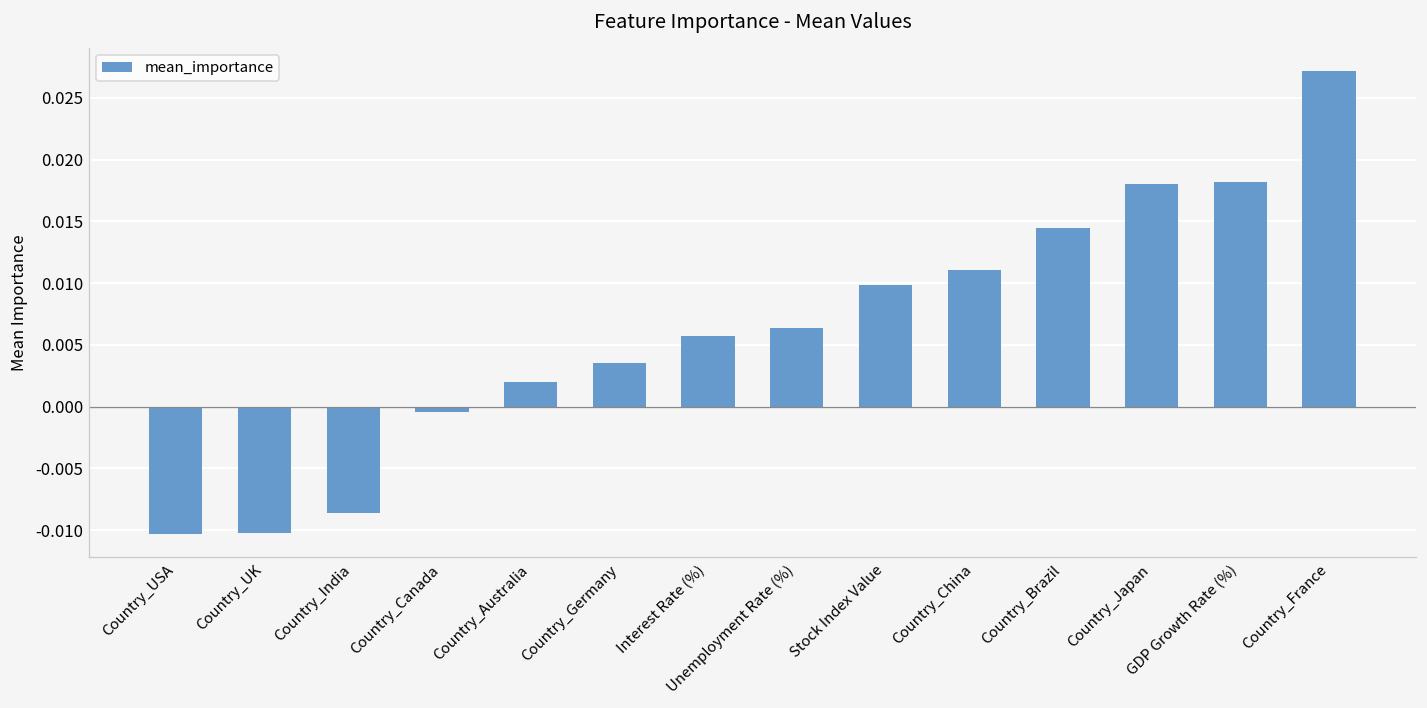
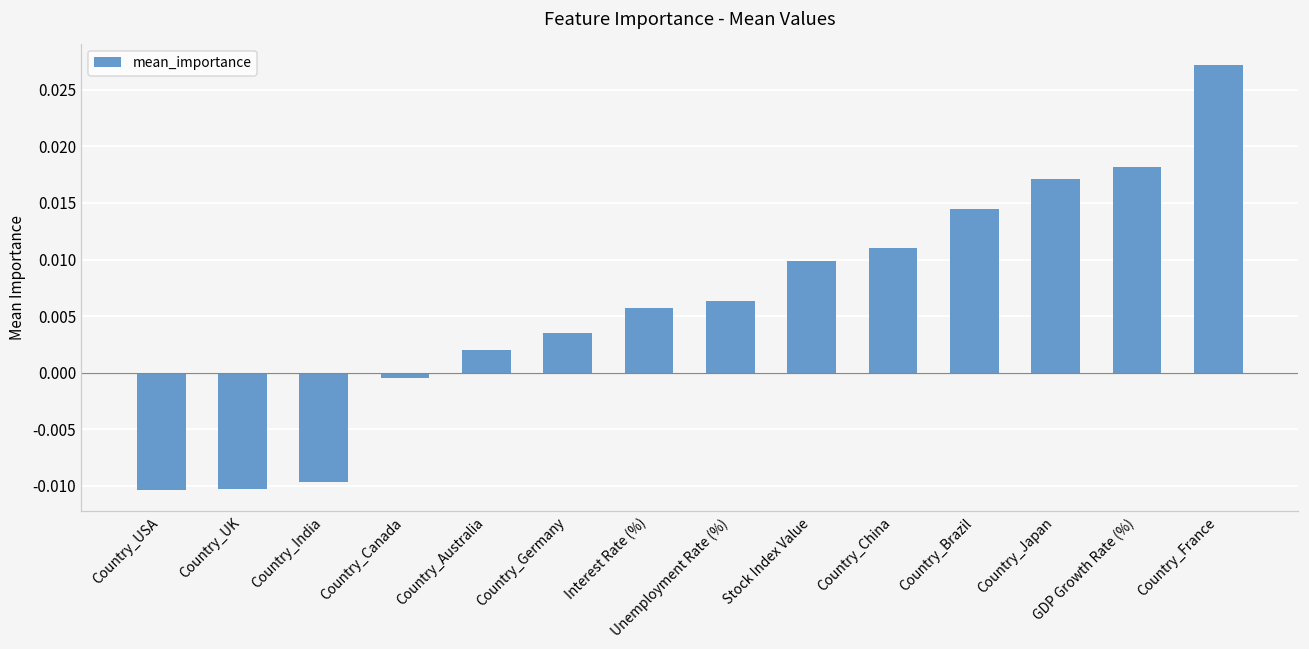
Country_India: -0.0086 -> -0.0096
Country_Japan: 0.0180 -> 0.0171
